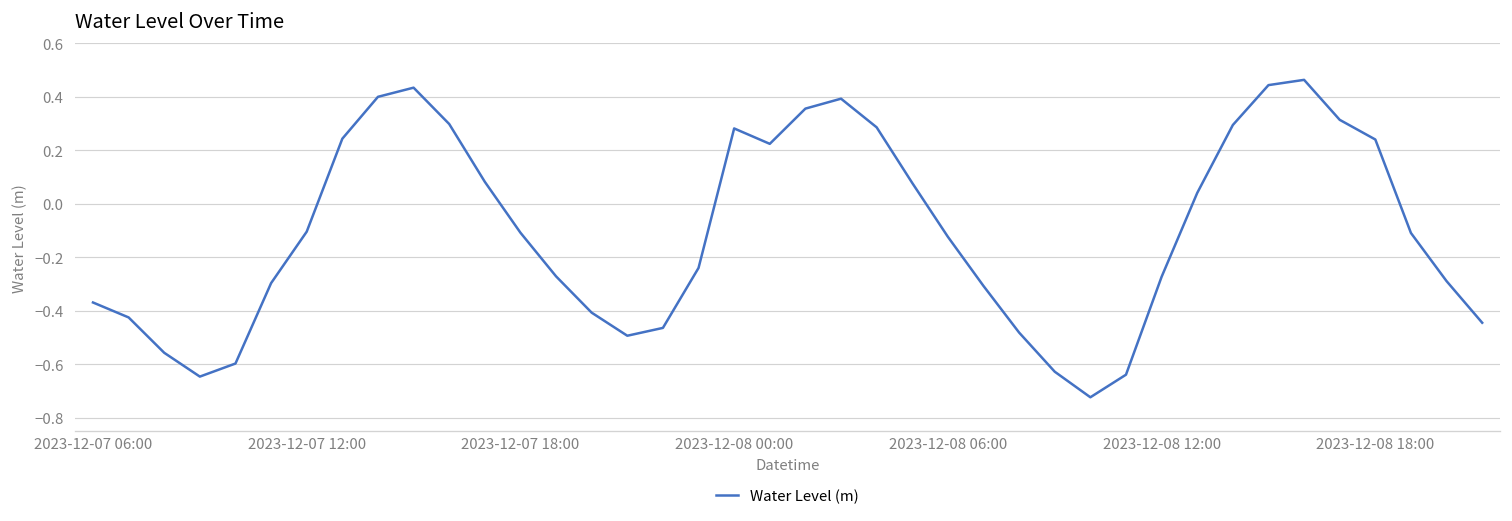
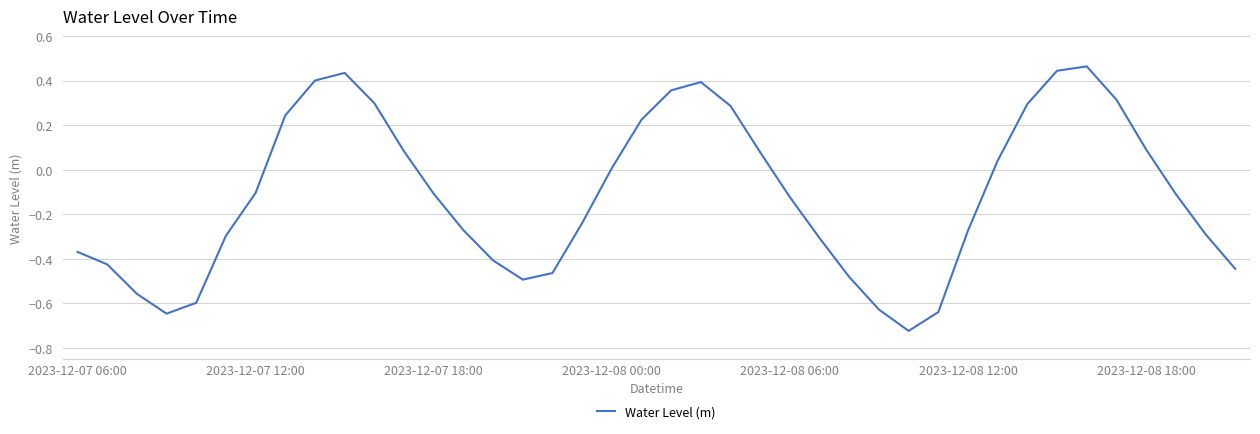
2023-12-08 00:00: 0.28 -> 0.01
2023-12-08 18:00: 0.24 -> 0.09
